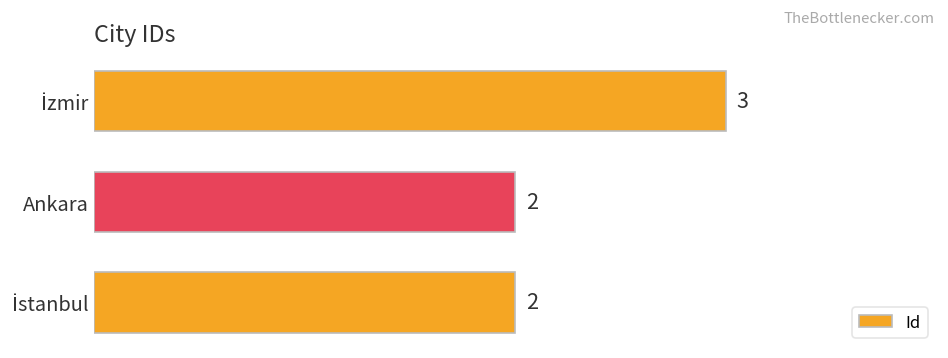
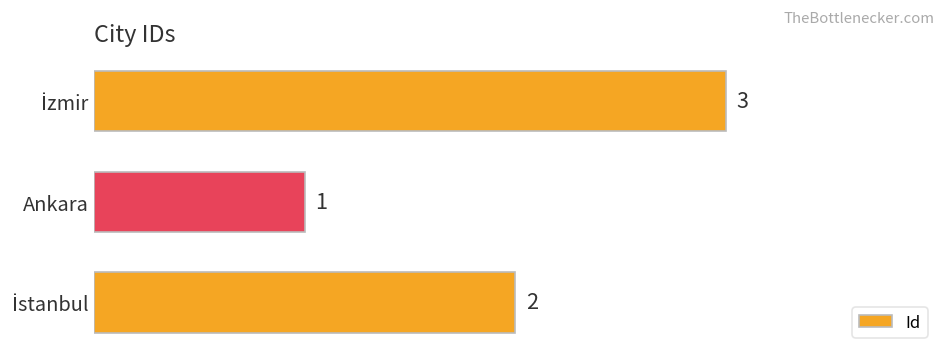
Ankara: 2 -> 1
